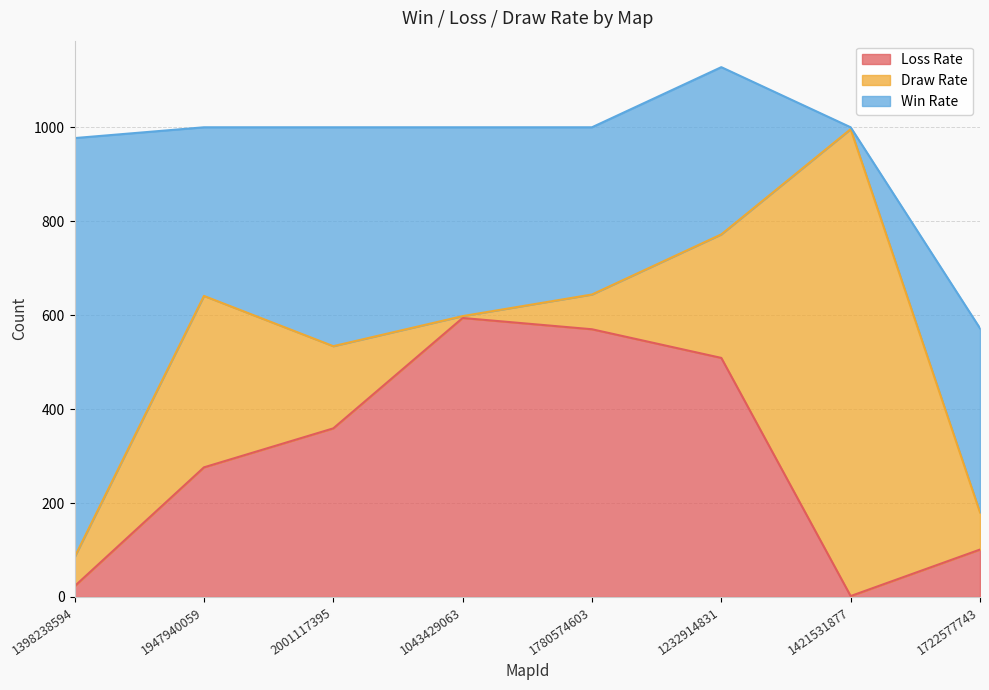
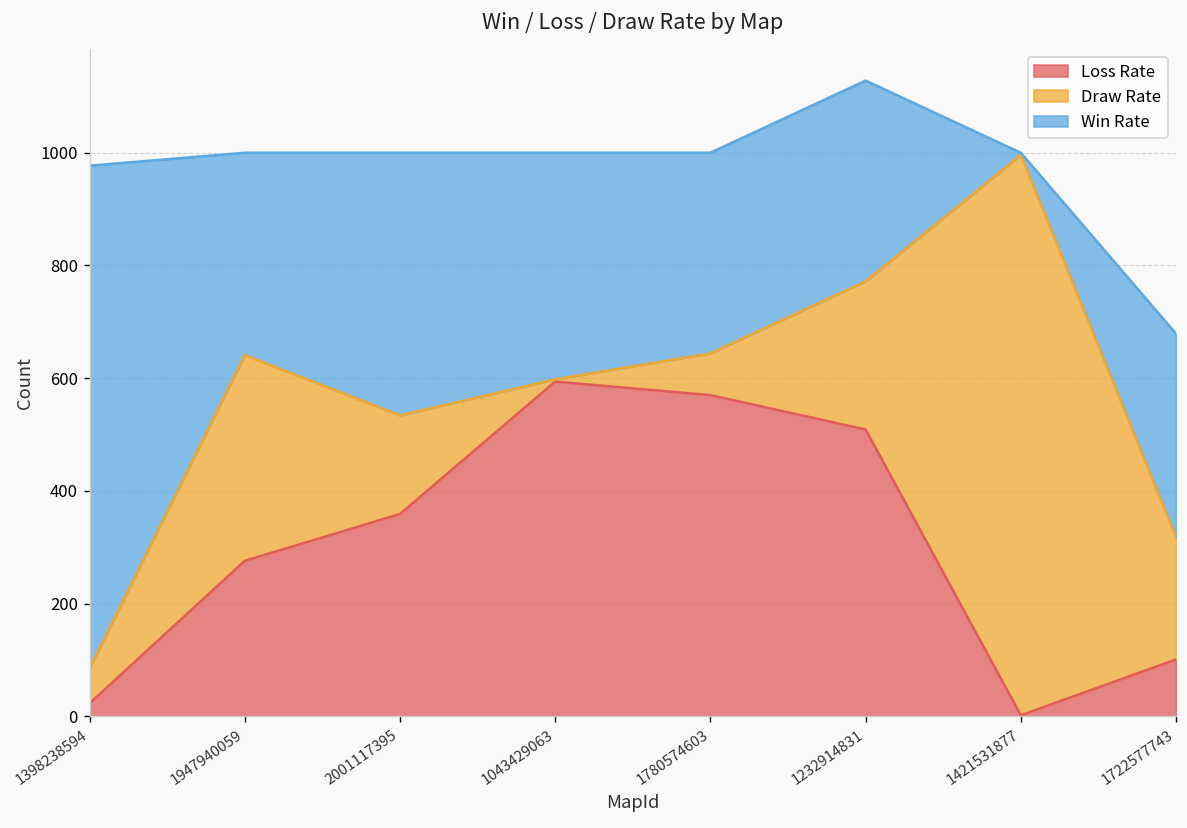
Draw Rate, 1722577743: 80 -> 220
Win Rate, 1722577743: 390 -> 360
